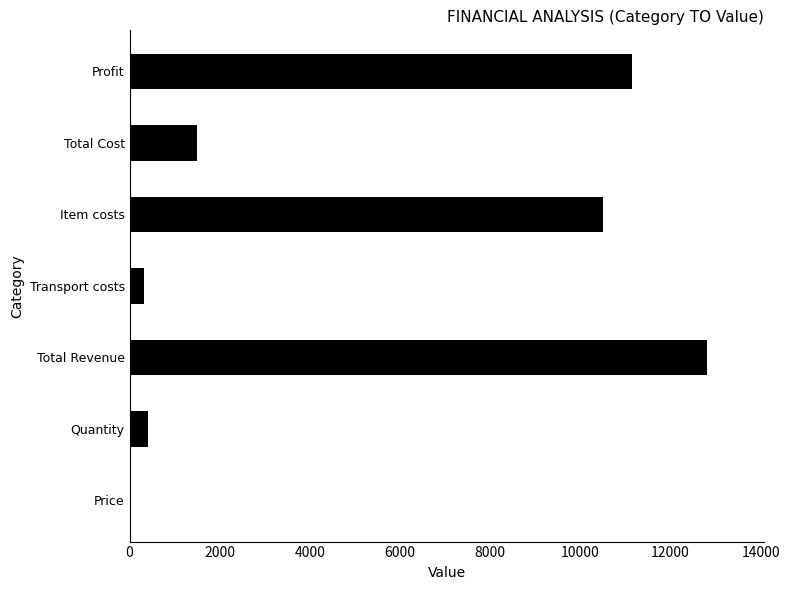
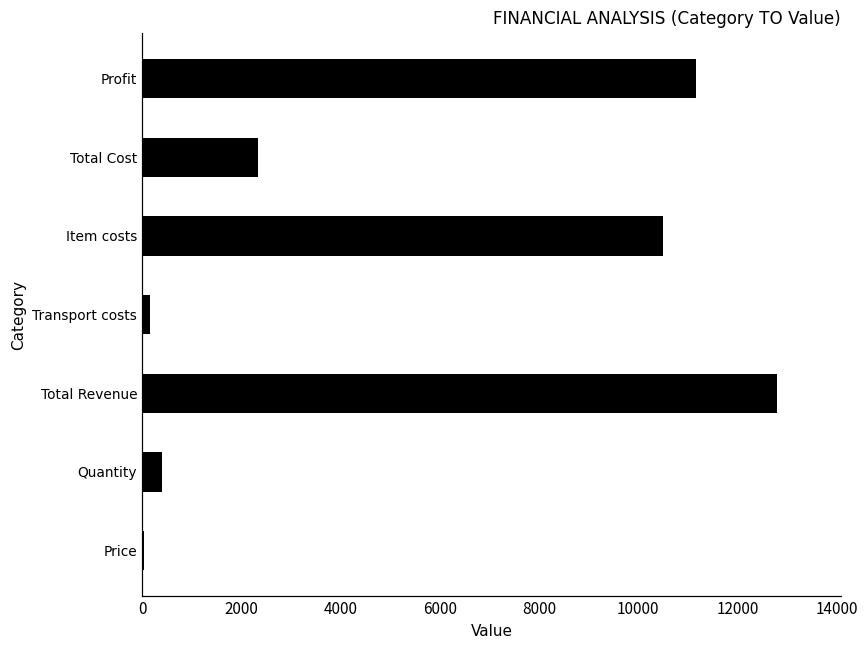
Total Cost: 1500 -> 2300
Transport costs: 300 -> 100
